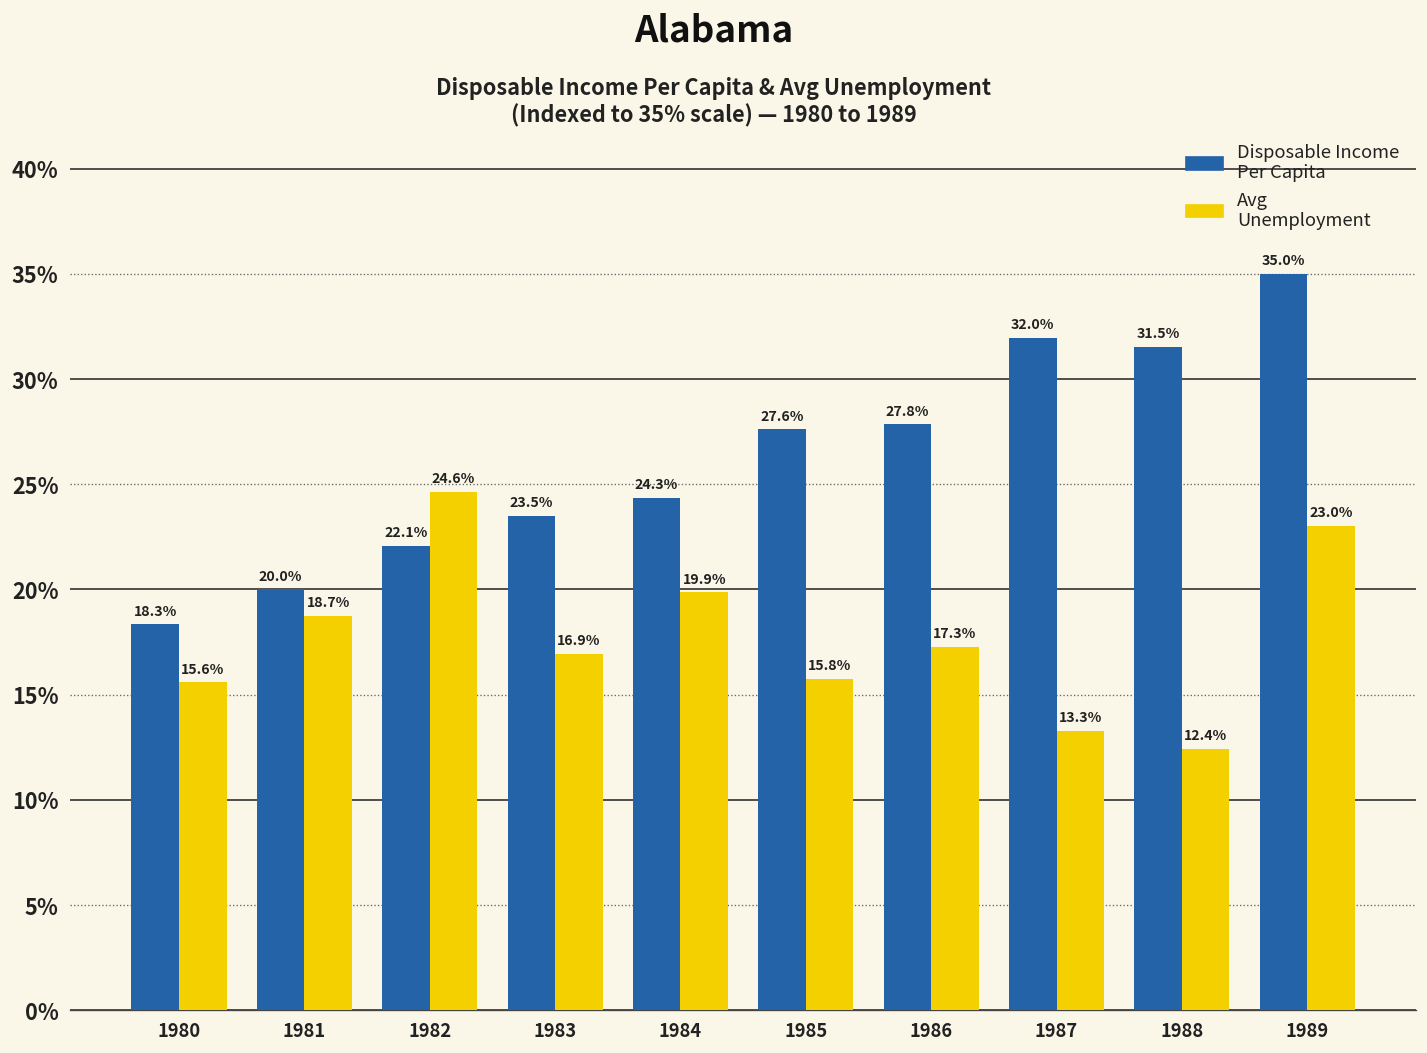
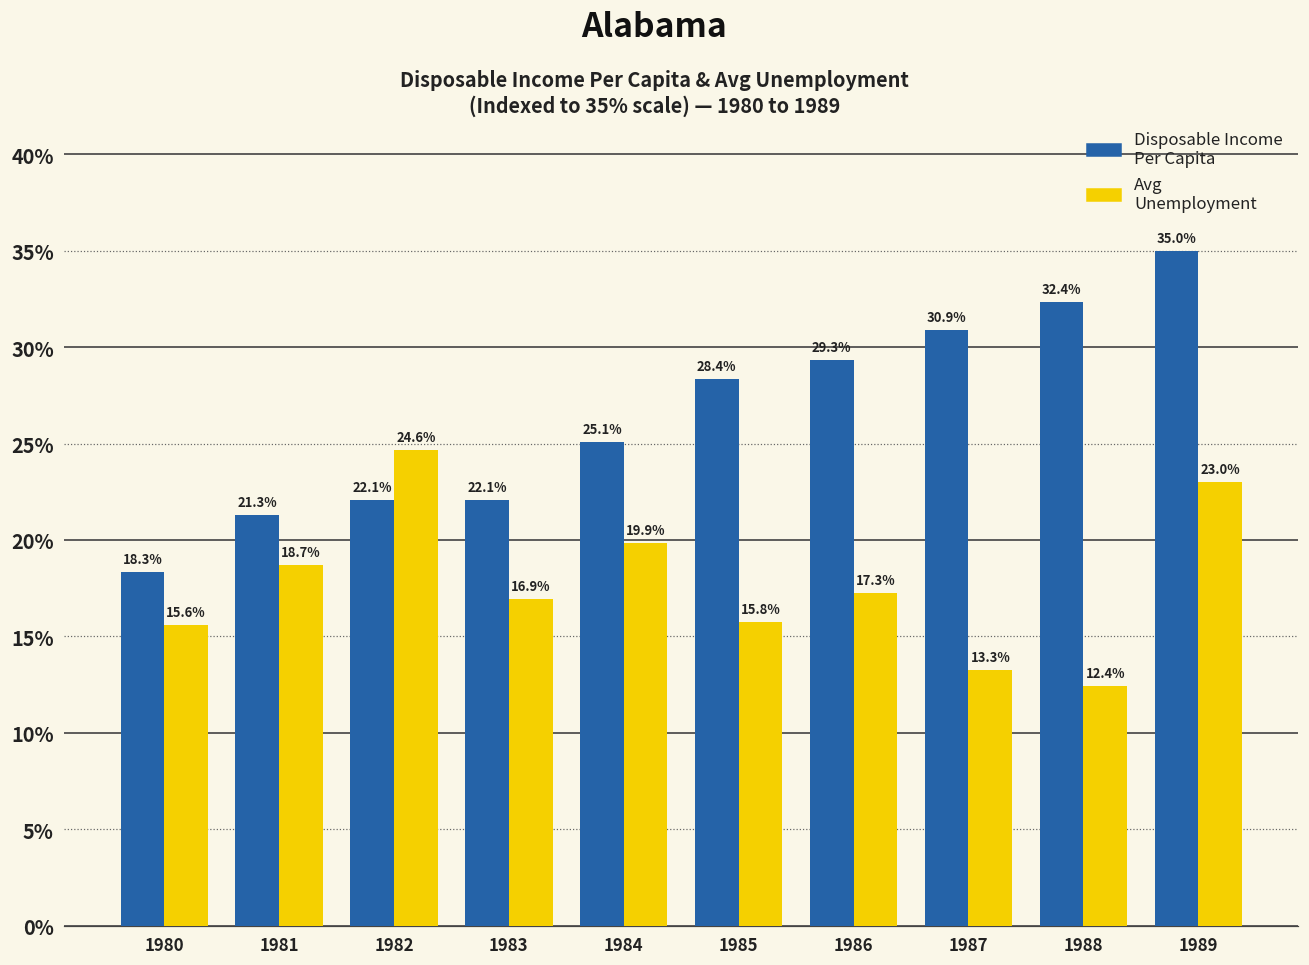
Disposable Income Per Capita, 1981: 20.0% -> 21.3%
Disposable Income Per Capita, 1983: 23.5% -> 22.1%
Disposable Income Per Capita, 1984: 24.3% -> 25.1%
Disposable Income Per Capita, 1985: 27.6% -> 28.4%
Disposable Income Per Capita, 1986: 27.8% -> 29.3%
Disposable Income Per Capita, 1987: 32.0% -> 30.9%
Disposable Income Per Capita, 1988: 31.5% -> 32.4%
